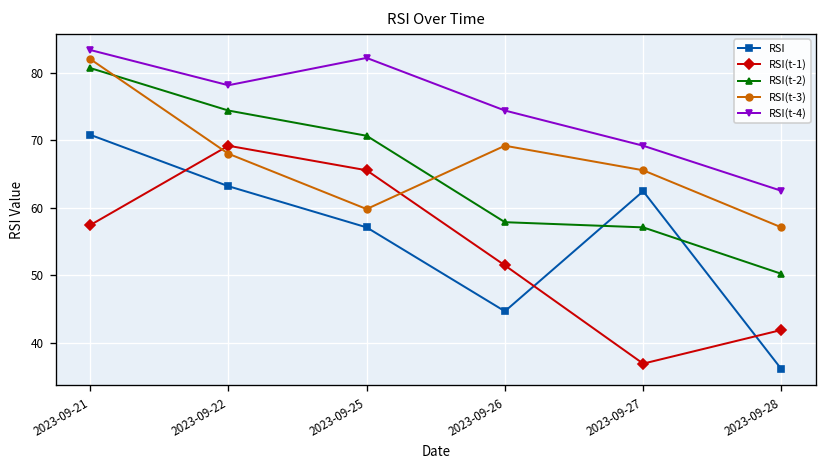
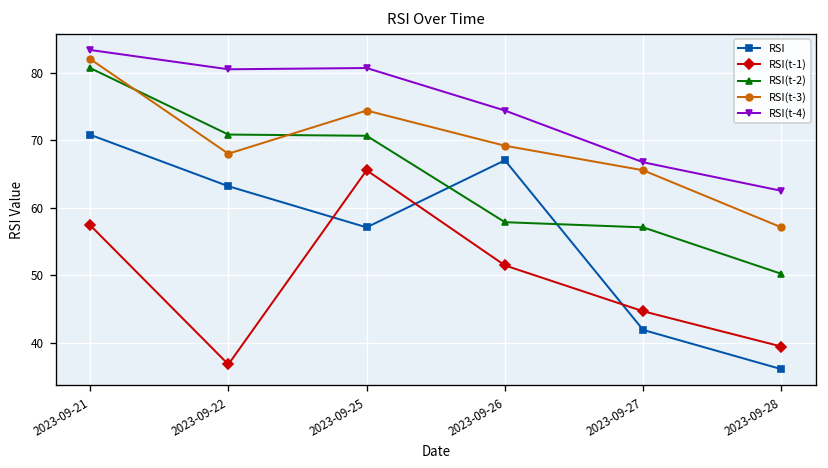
RSI(t-1), 2023-09-22: 69 -> 37
RSI(t-2), 2023-09-22: 74 -> 71
RSI(t-4), 2023-09-22: 78 -> 81
RSI(t-3), 2023-09-25: 60 -> 74
RSI(t-4), 2023-09-25: 82 -> 81
RSI, 2023-09-26: 45 -> 67
RSI, 2023-09-27: 62 -> 42
RSI(t-1), 2023-09-27: 37 -> 45
RSI(t-4), 2023-09-27: 69 -> 67
RSI(t-1), 2023-09-28: 42 -> 39
